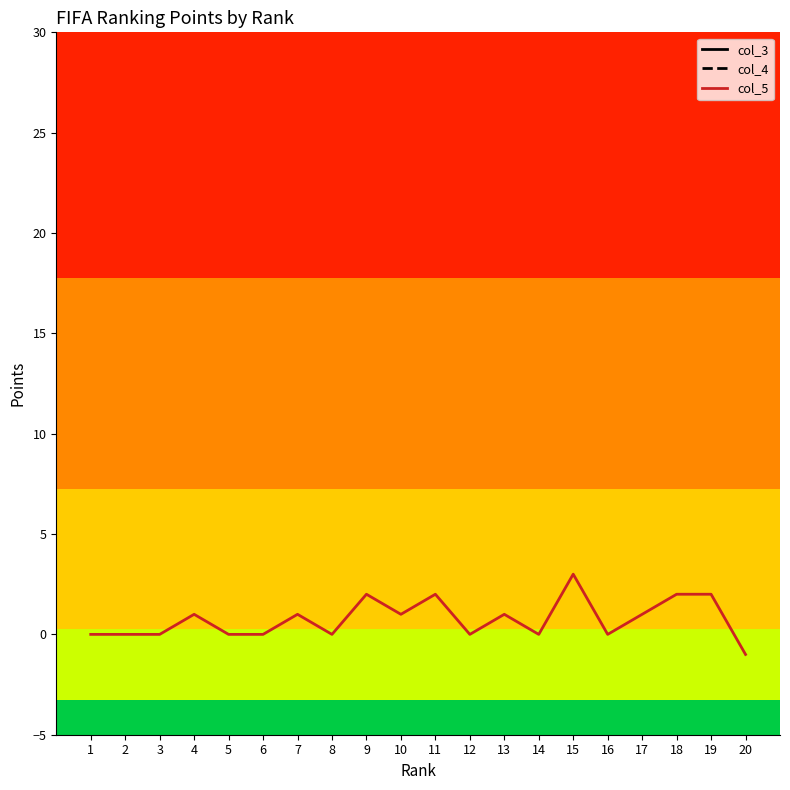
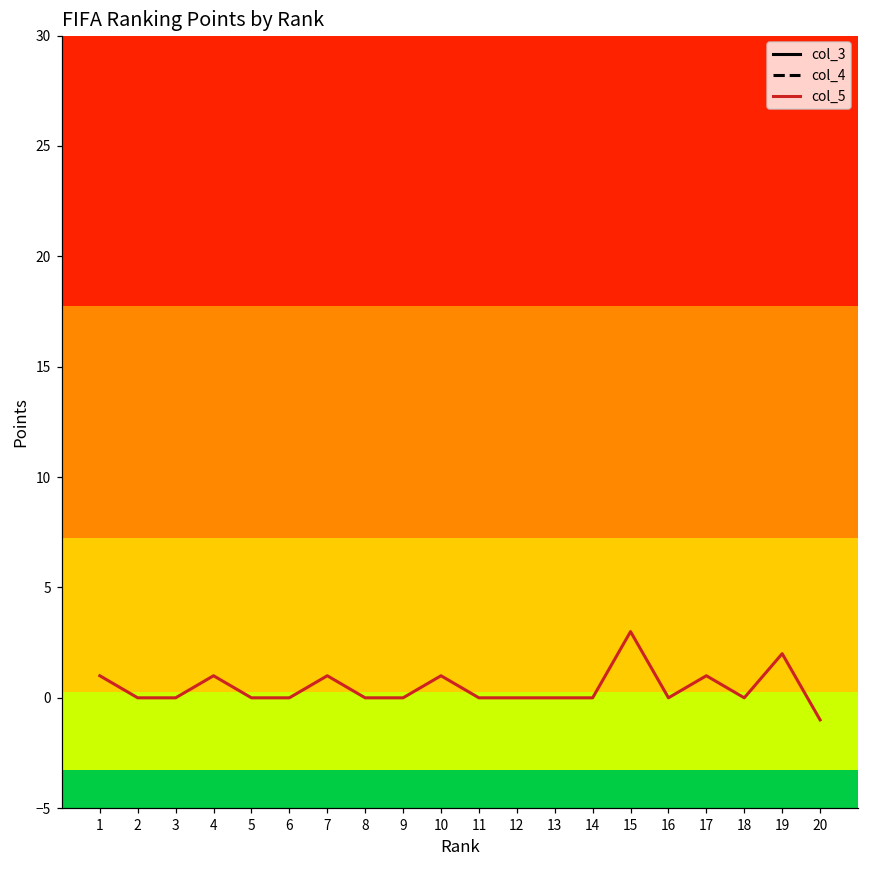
col_5, 1: 0 -> 1
col_5, 9: 2 -> 0
col_5, 11: 2 -> 0
col_5, 13: 1 -> 0
col_5, 18: 2 -> 0
